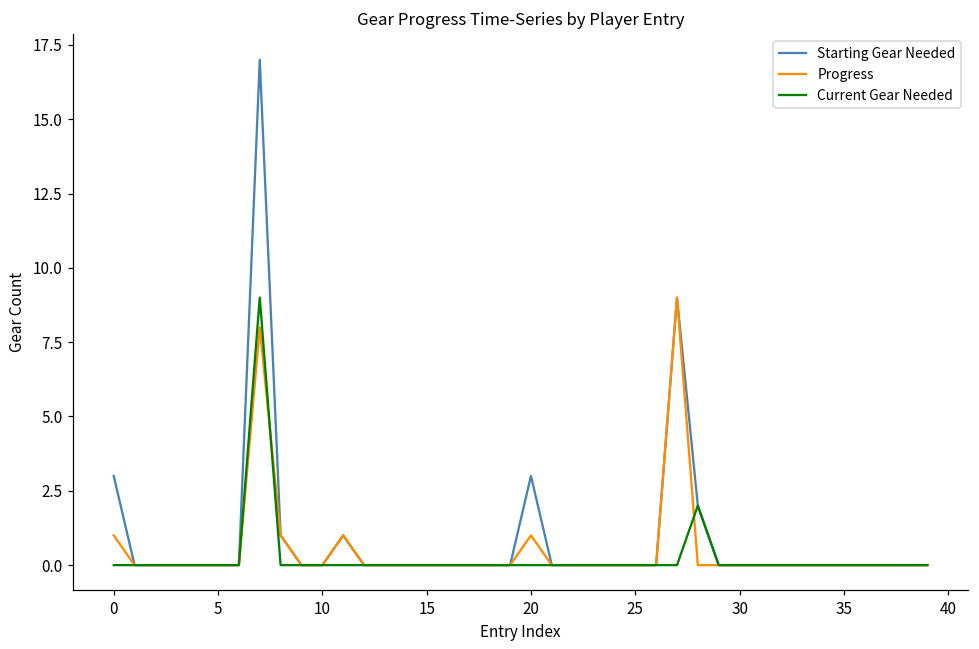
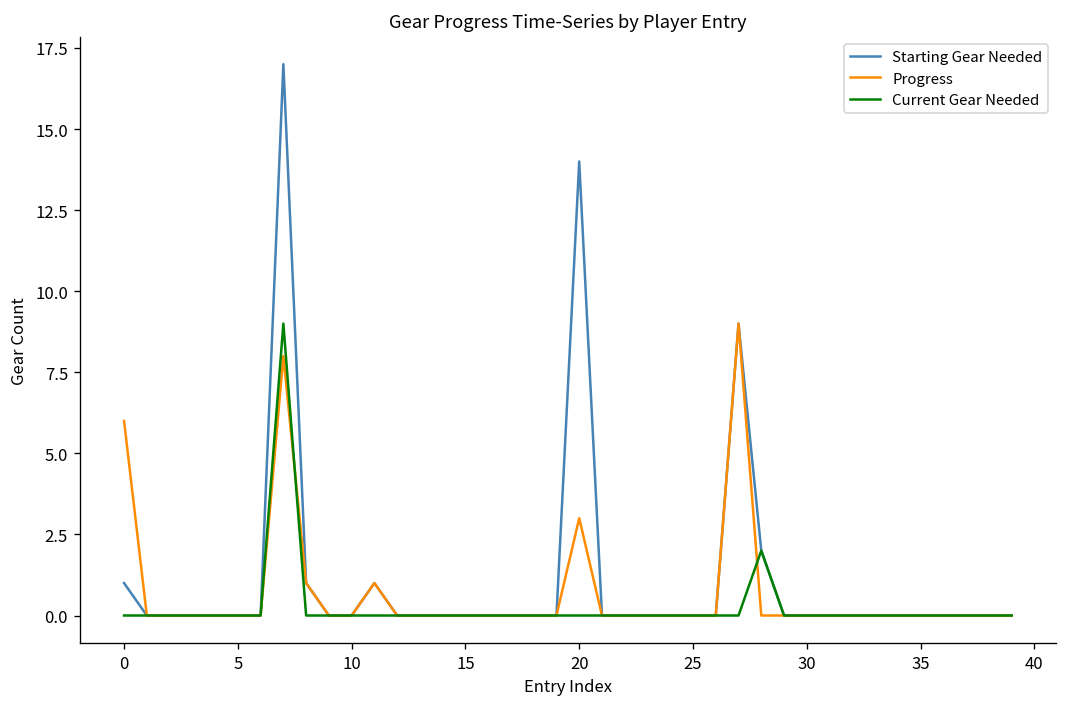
Starting Gear Needed, 0: 3 -> 1
Progress, 0: 1 -> 6
Starting Gear Needed, 20: 3 -> 14
Progress, 20: 1 -> 3
